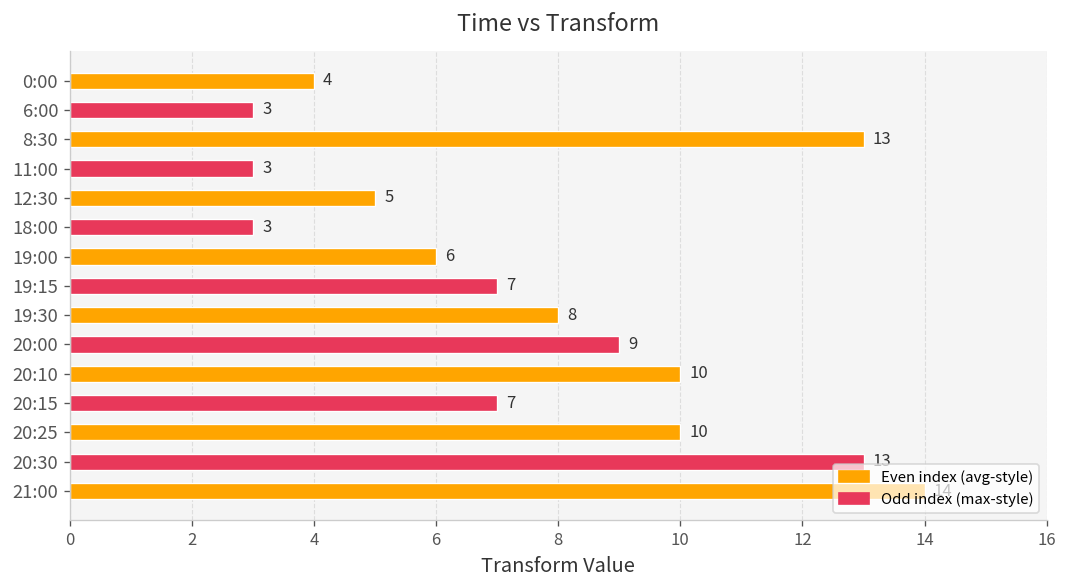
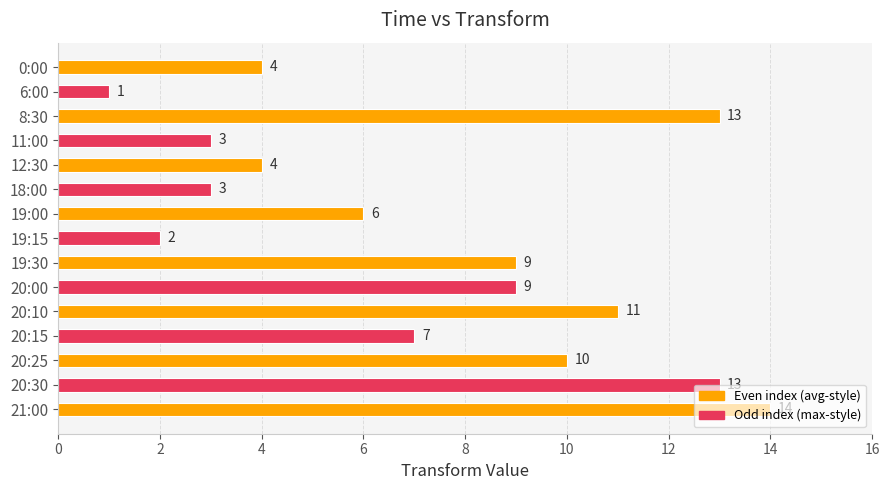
6:00: 3 -> 1
12:30: 5 -> 4
19:15: 7 -> 2
19:30: 8 -> 9
20:10: 10 -> 11
